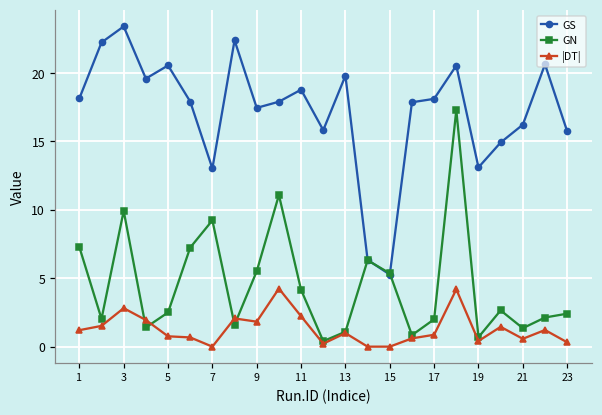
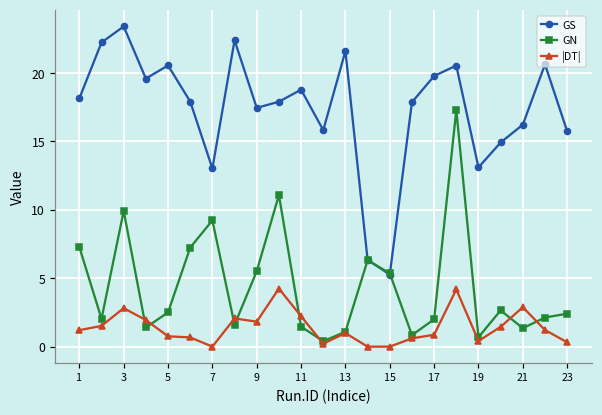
GN, 11: 4.2 -> 1.5
GS, 13: 19.8 -> 21.6
GS, 17: 18.1 -> 19.8
|DT|, 21: 0.6 -> 2.9
